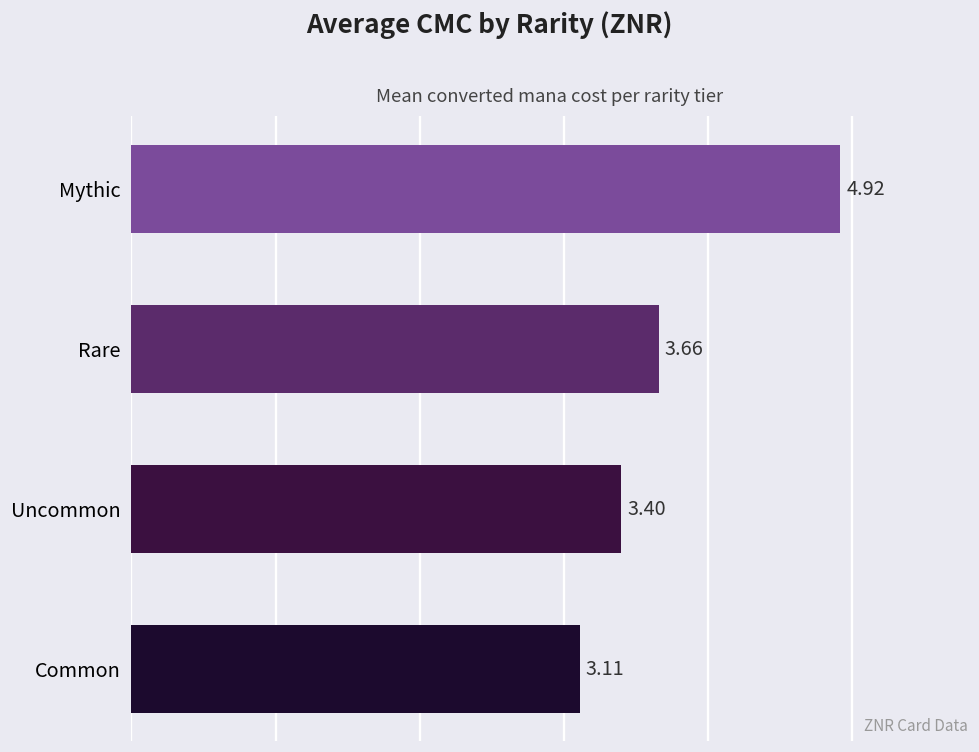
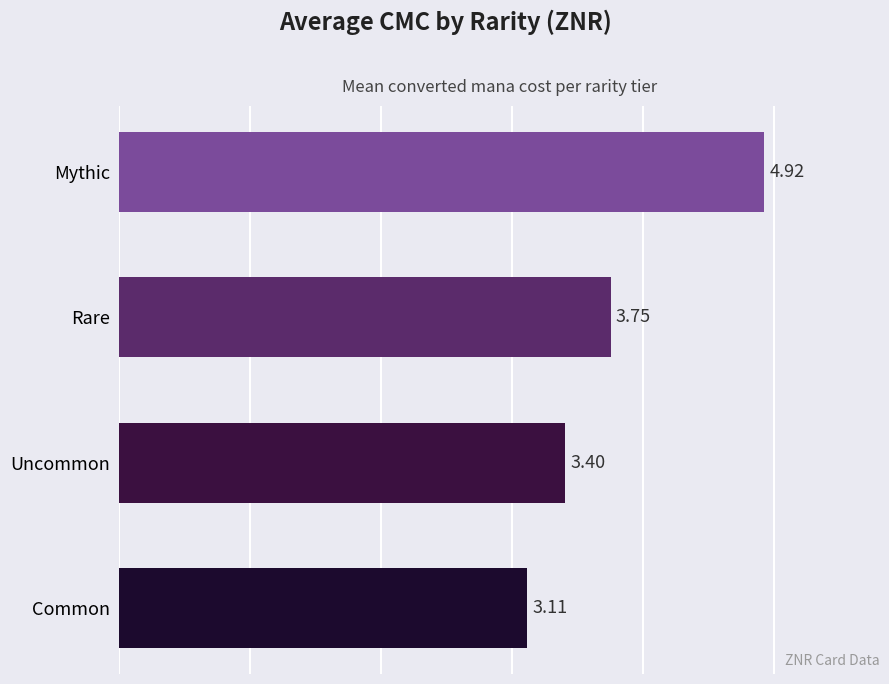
Rare: 3.66 -> 3.75
